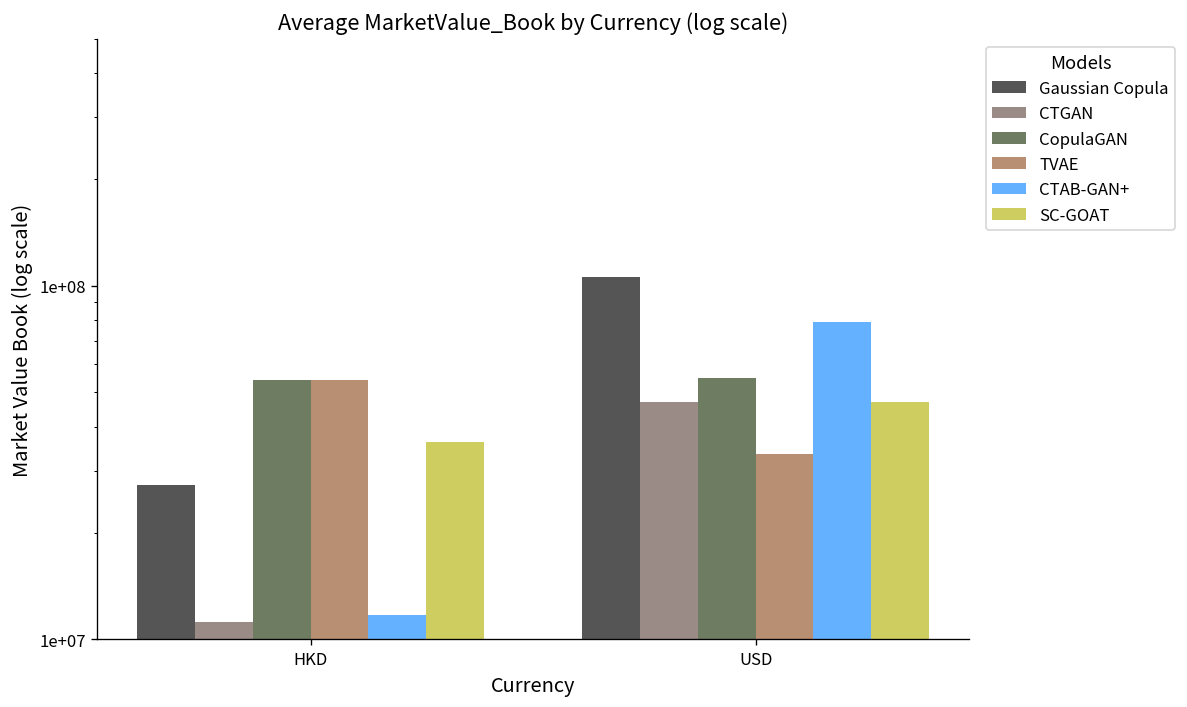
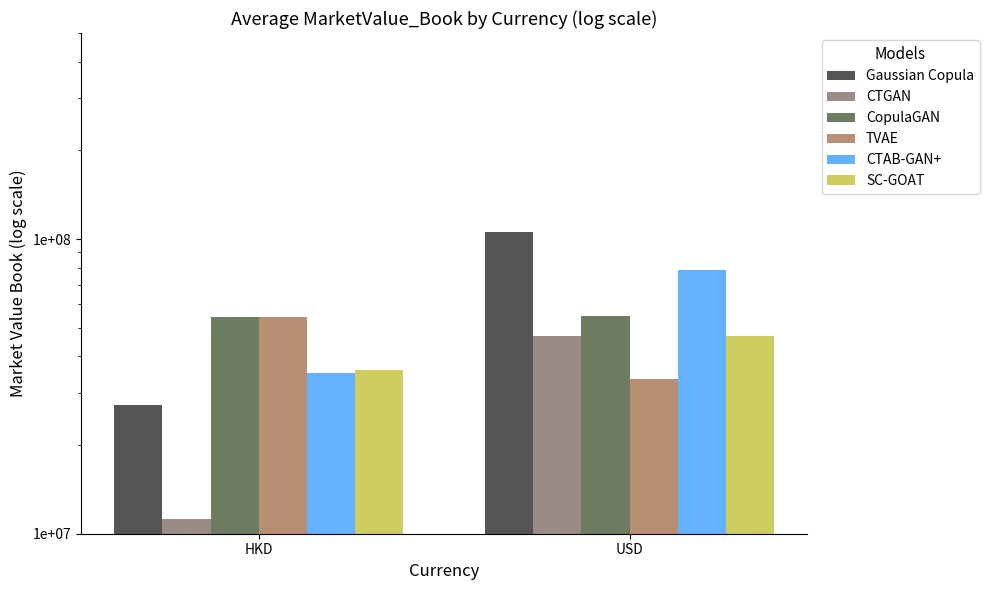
CTAB-GAN+, HKD: 11700000 -> 35000000
